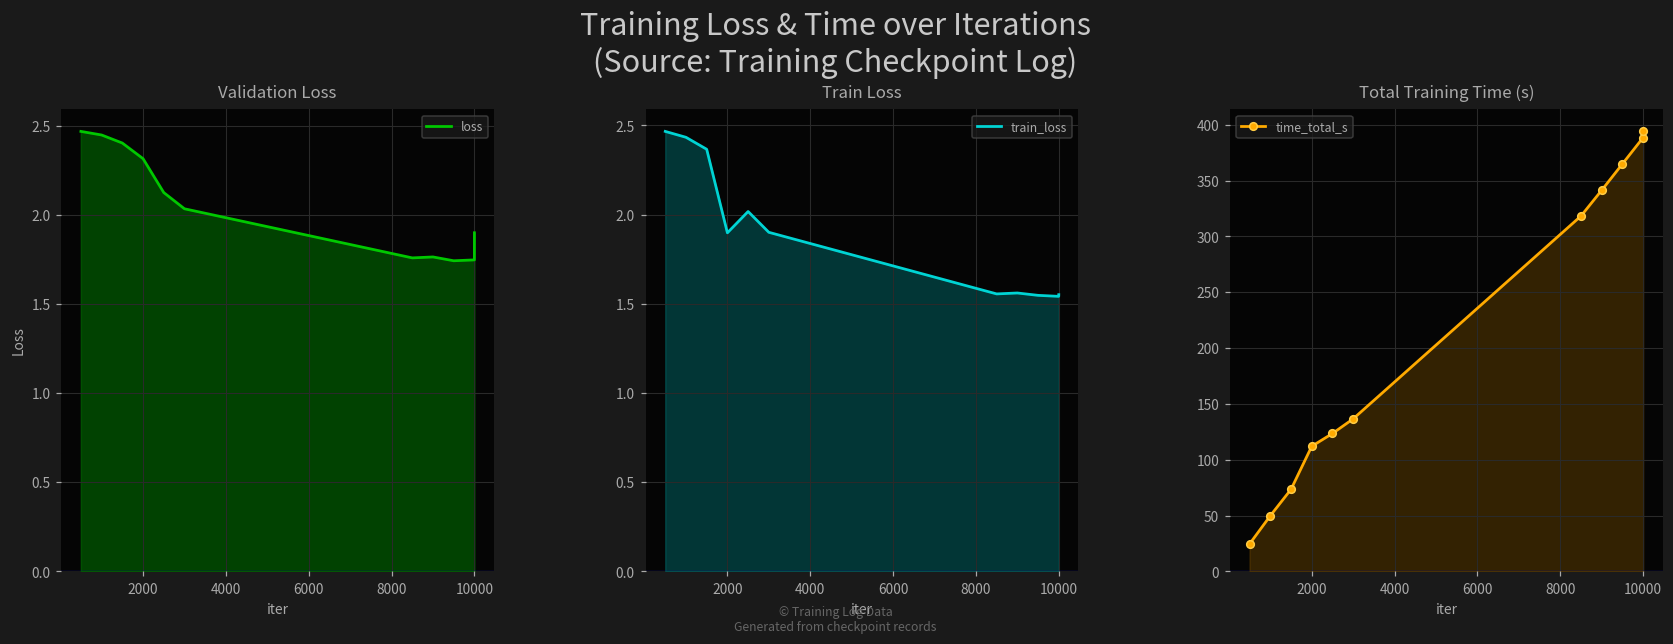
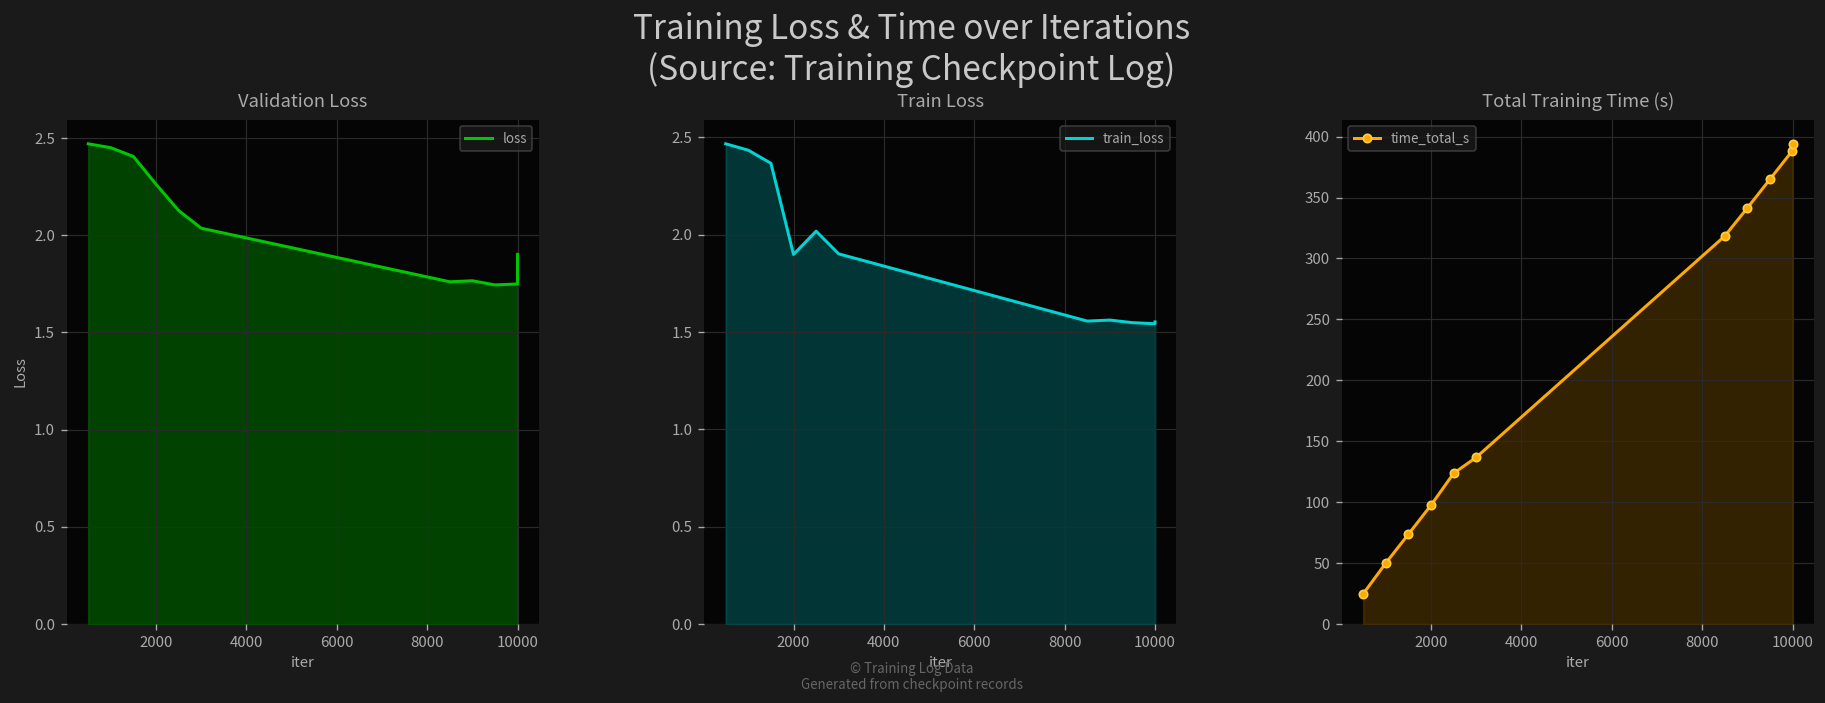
Validation Loss, 2000: 2.32 -> 2.26
Total Training Time (s), 2000: 112 -> 97
